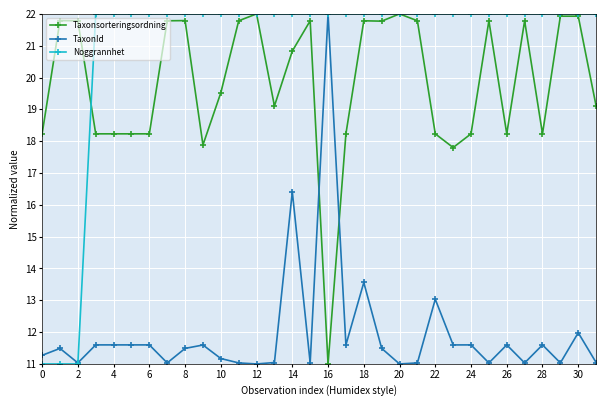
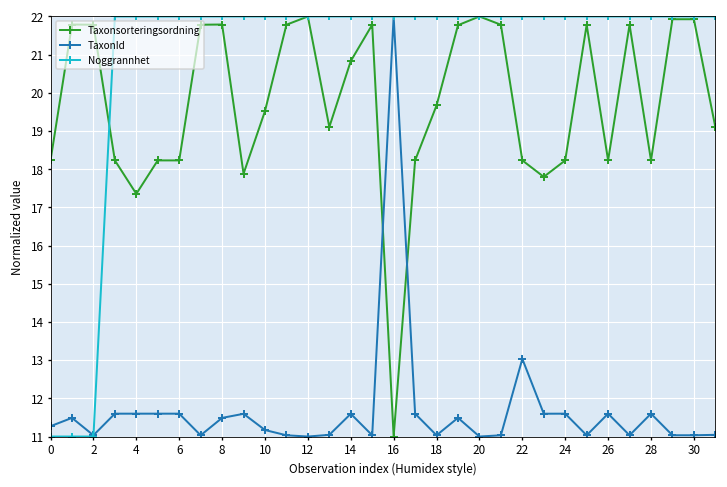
Taxonsorteringsordning, 4: 18.2 -> 17.4
TaxonId, 14: 16.4 -> 11.6
Taxonsorteringsordning, 18: 21.8 -> 19.7
TaxonId, 18: 13.6 -> 11.0
TaxonId, 30: 12.0 -> 11.0
